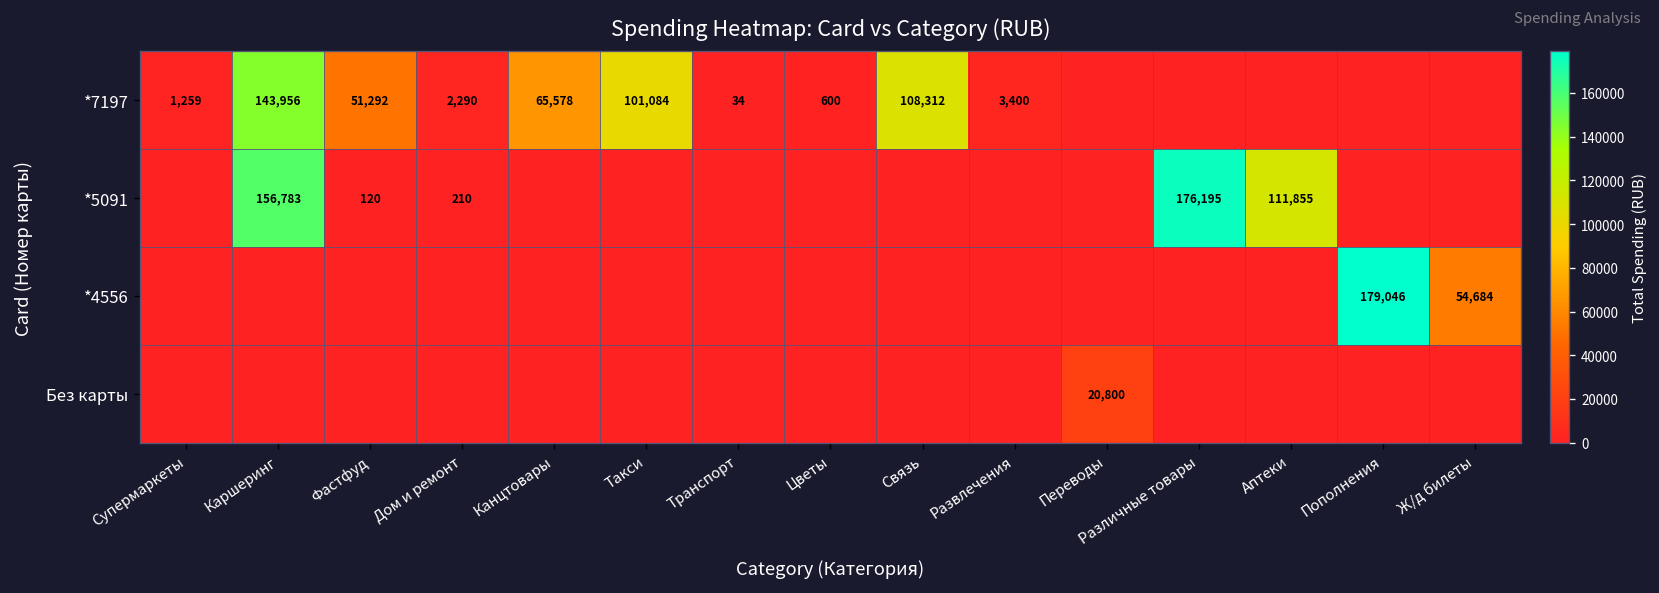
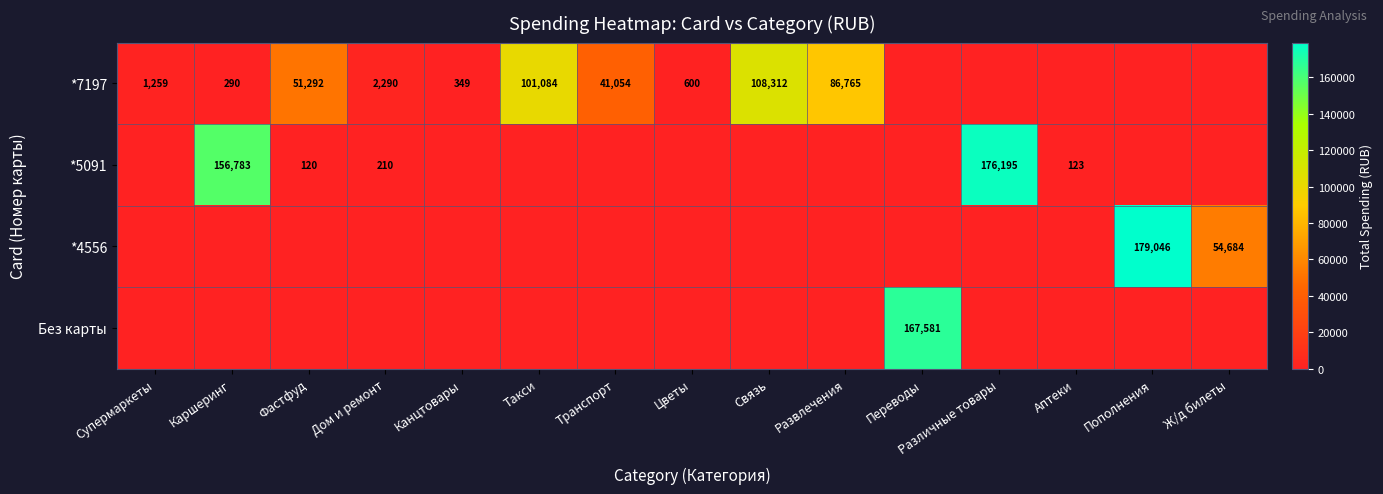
*7197, Каршеринг: 143,956 -> 290
*7197, Канцтовары: 65,578 -> 349
*7197, Транспорт: 34 -> 41,054
*7197, Развлечения: 3,400 -> 86,765
*5091, Аптеки: 111,855 -> 123
Без карты, Переводы: 20,800 -> 167,581
